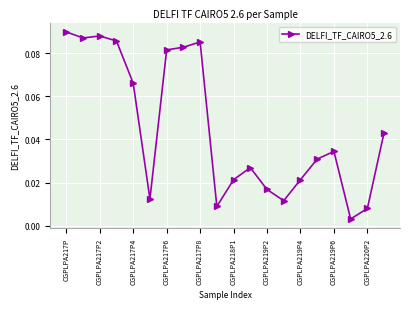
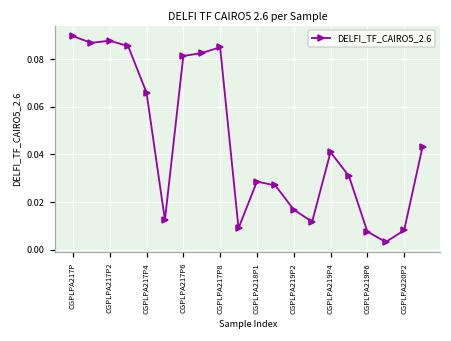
CGPLPA218P1: 0.021 -> 0.029
CGPLPA219P4: 0.021 -> 0.041
CGPLPA219P6: 0.034 -> 0.008
